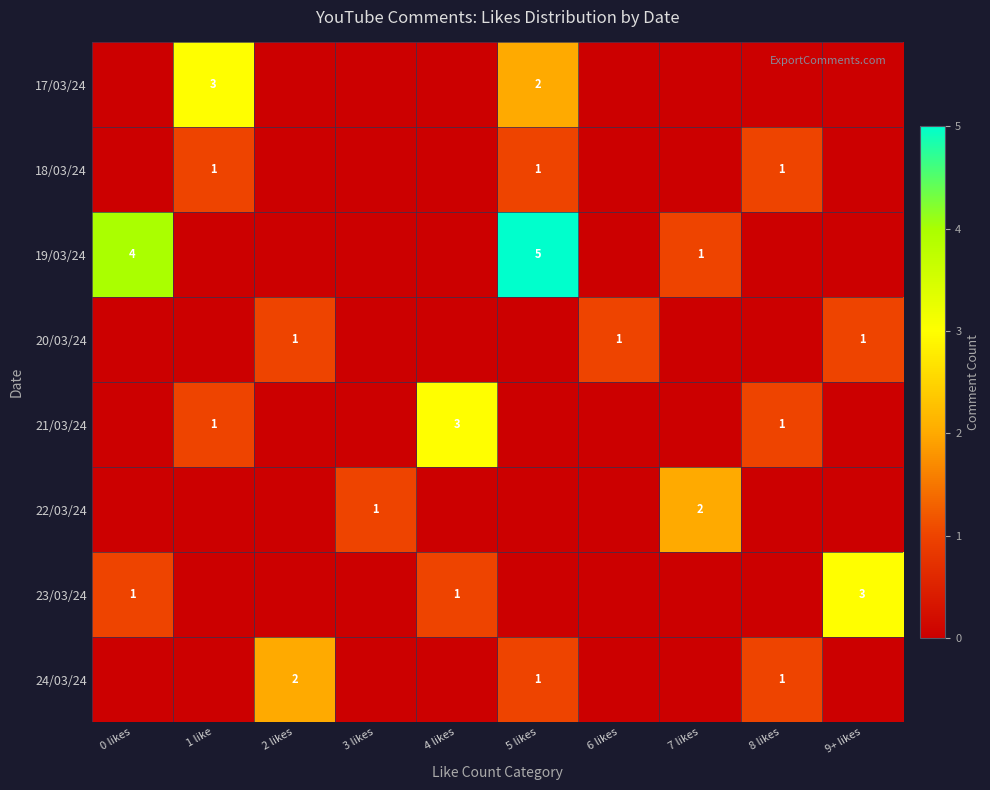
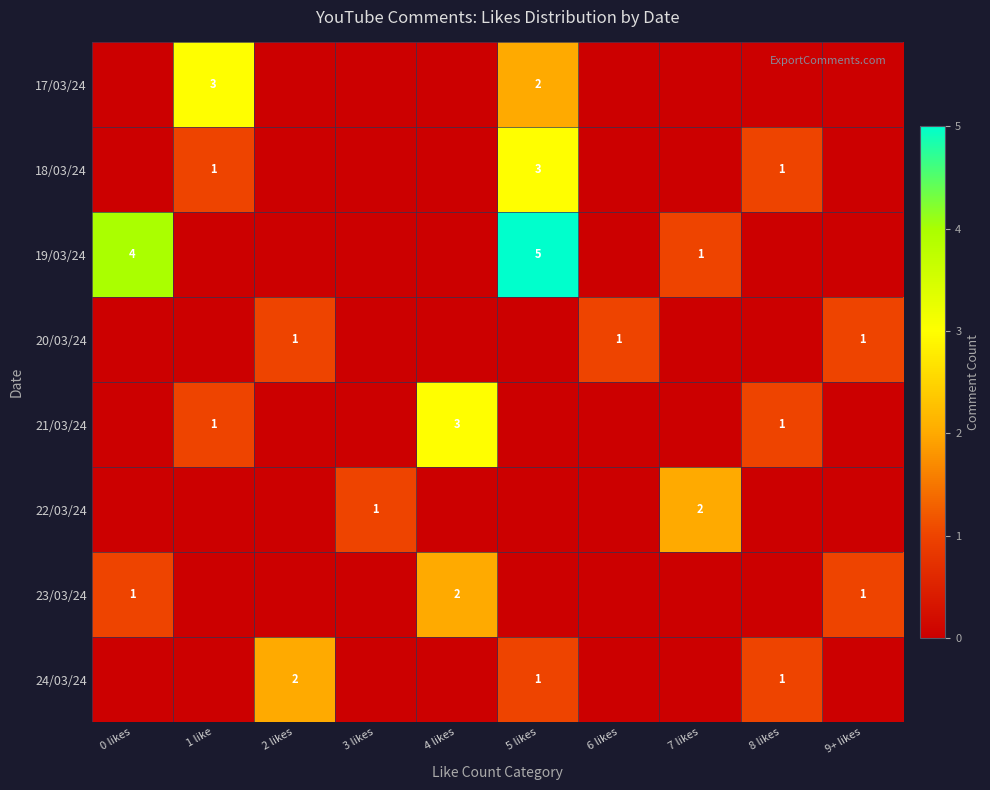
18/03/24, 5 likes: 1 -> 3
23/03/24, 4 likes: 1 -> 2
23/03/24, 9+ likes: 3 -> 1
